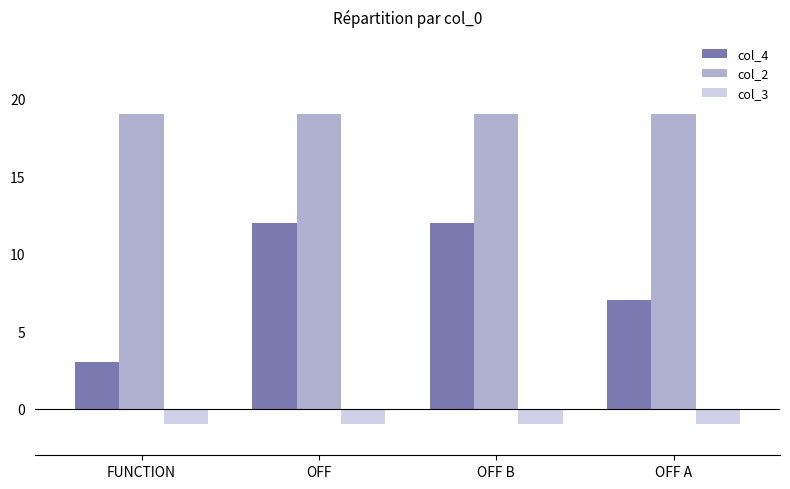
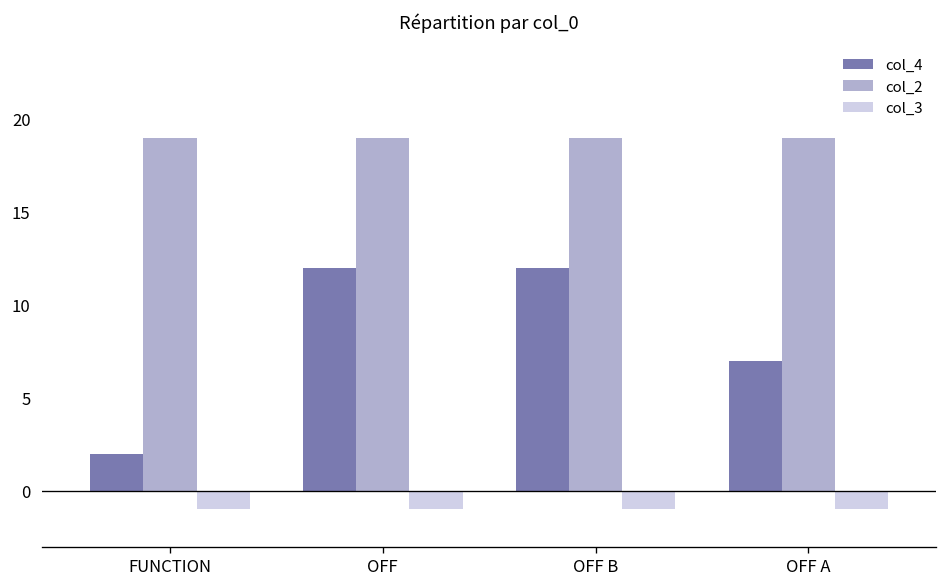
col_4, FUNCTION: 3 -> 2
